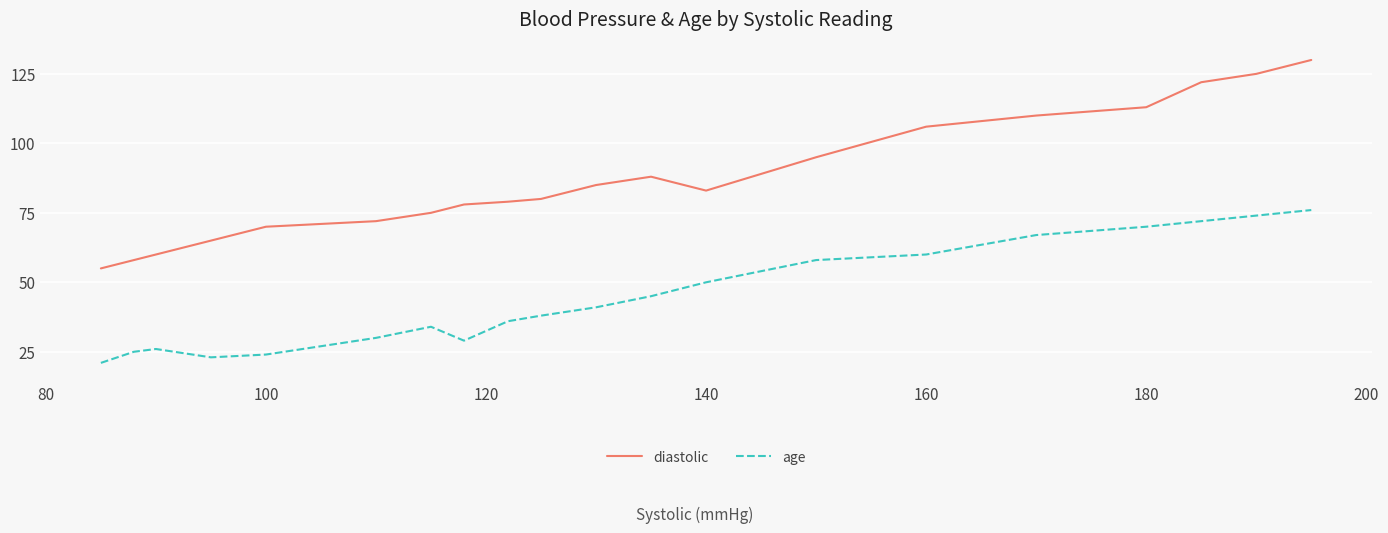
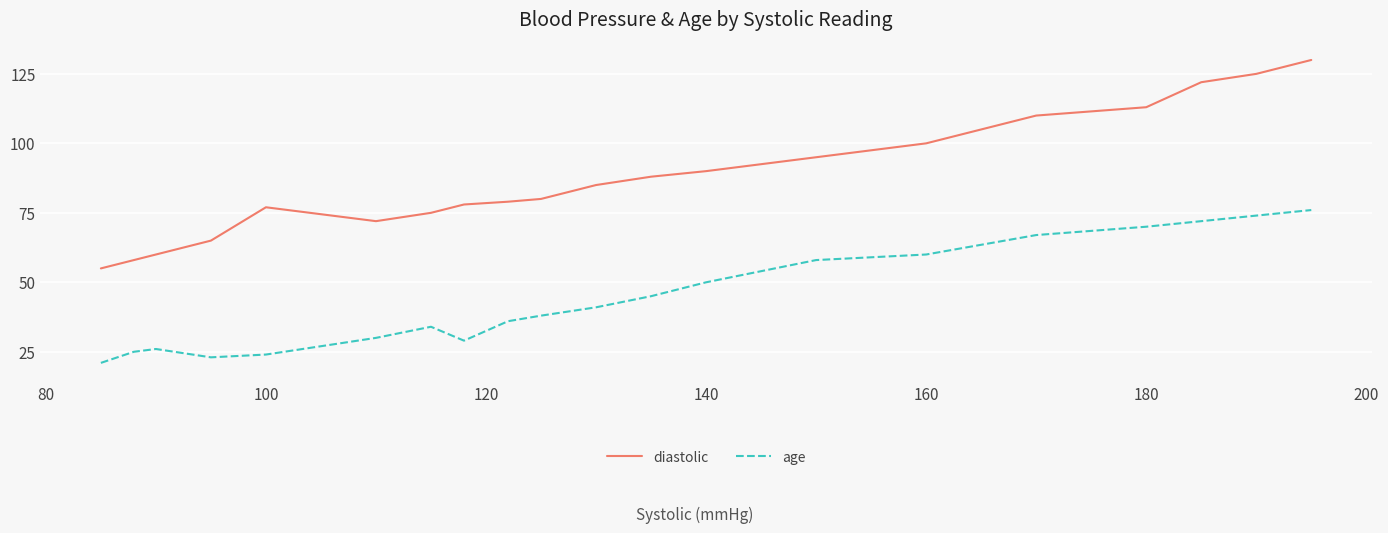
diastolic, 100: 70 -> 77
diastolic, 140: 83 -> 90
diastolic, 160: 106 -> 100
